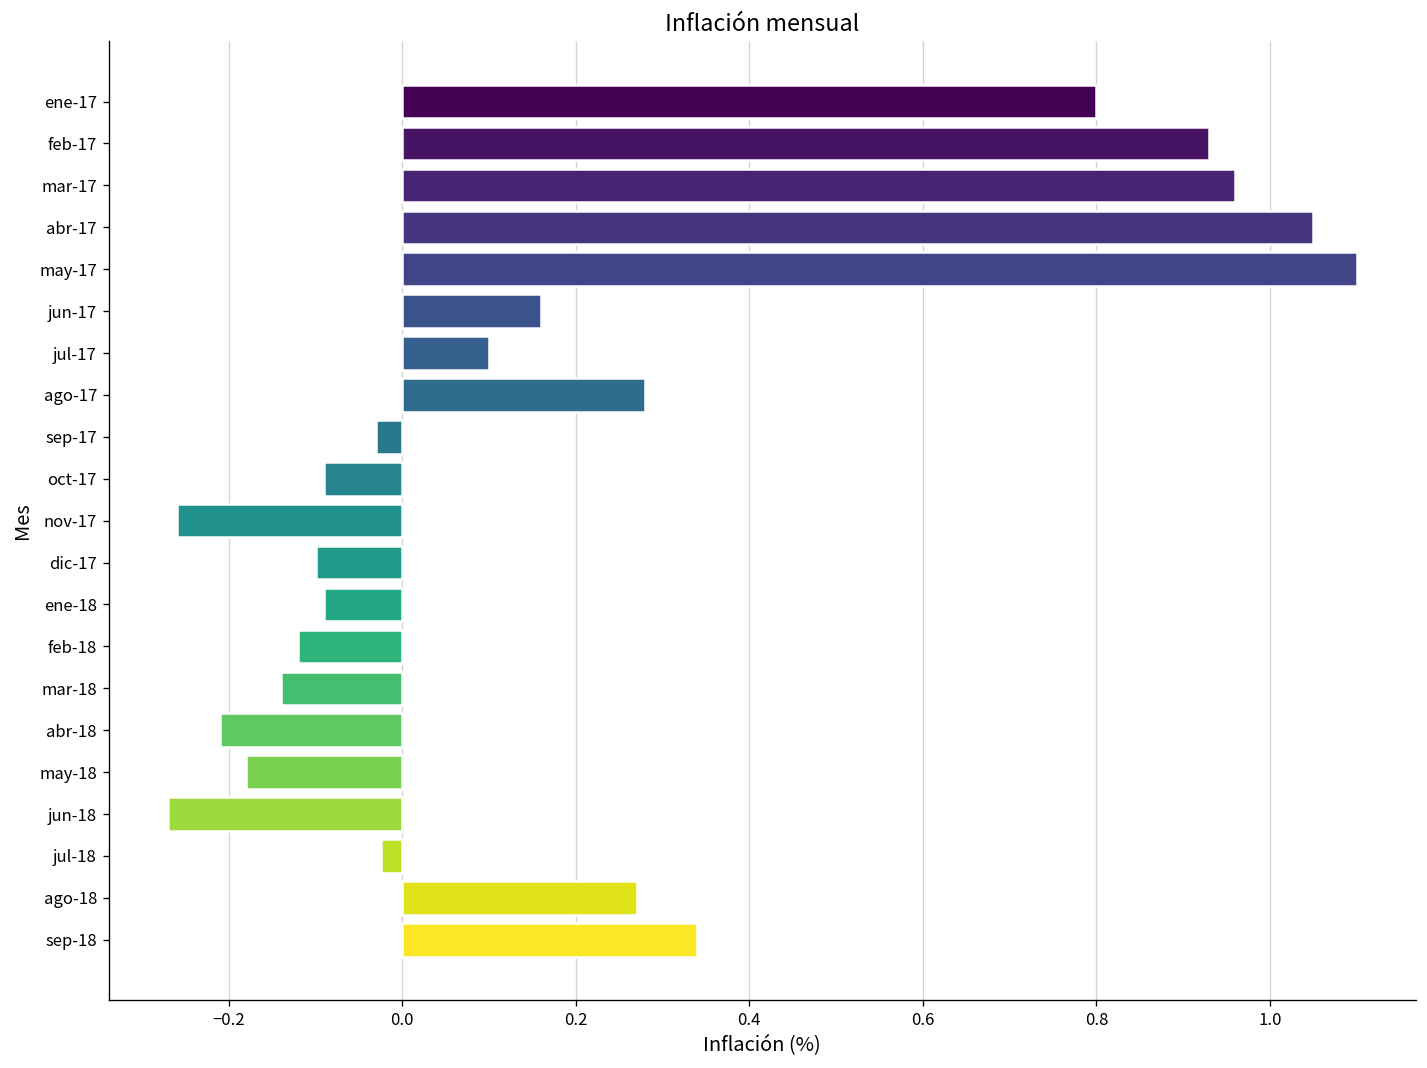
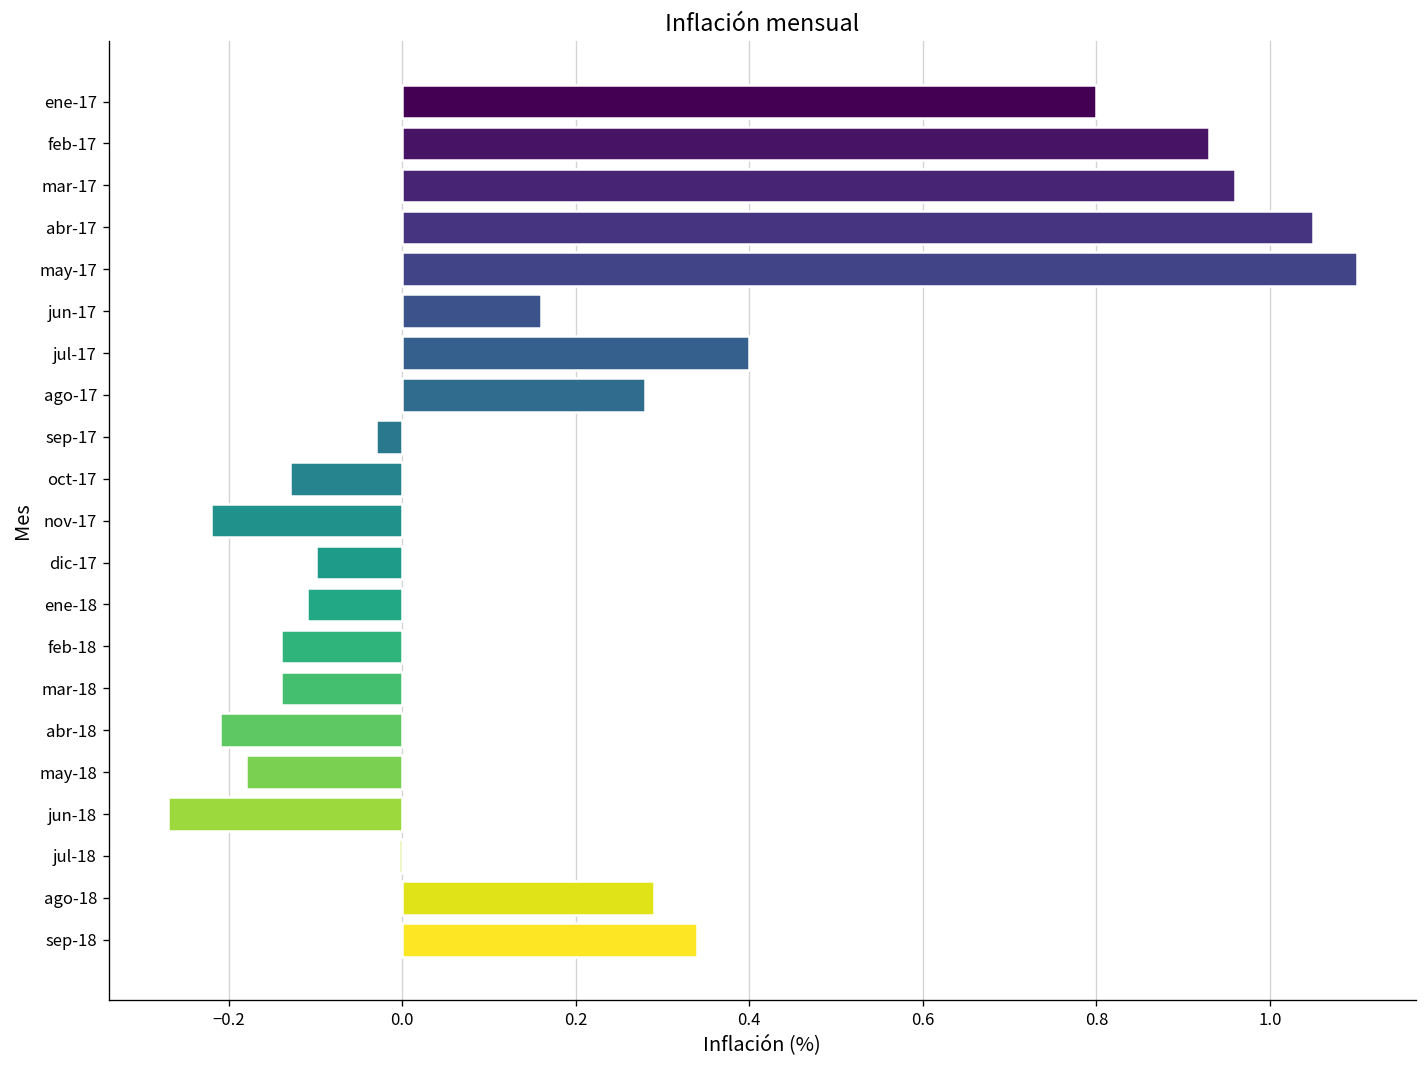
jul-17: 0.1 -> 0.4
oct-17: -0.09 -> -0.13
nov-17: -0.26 -> -0.22
ene-18: -0.09 -> -0.11
feb-18: -0.12 -> -0.14
jul-18: -0.02 -> 0.00
ago-18: 0.27 -> 0.29
